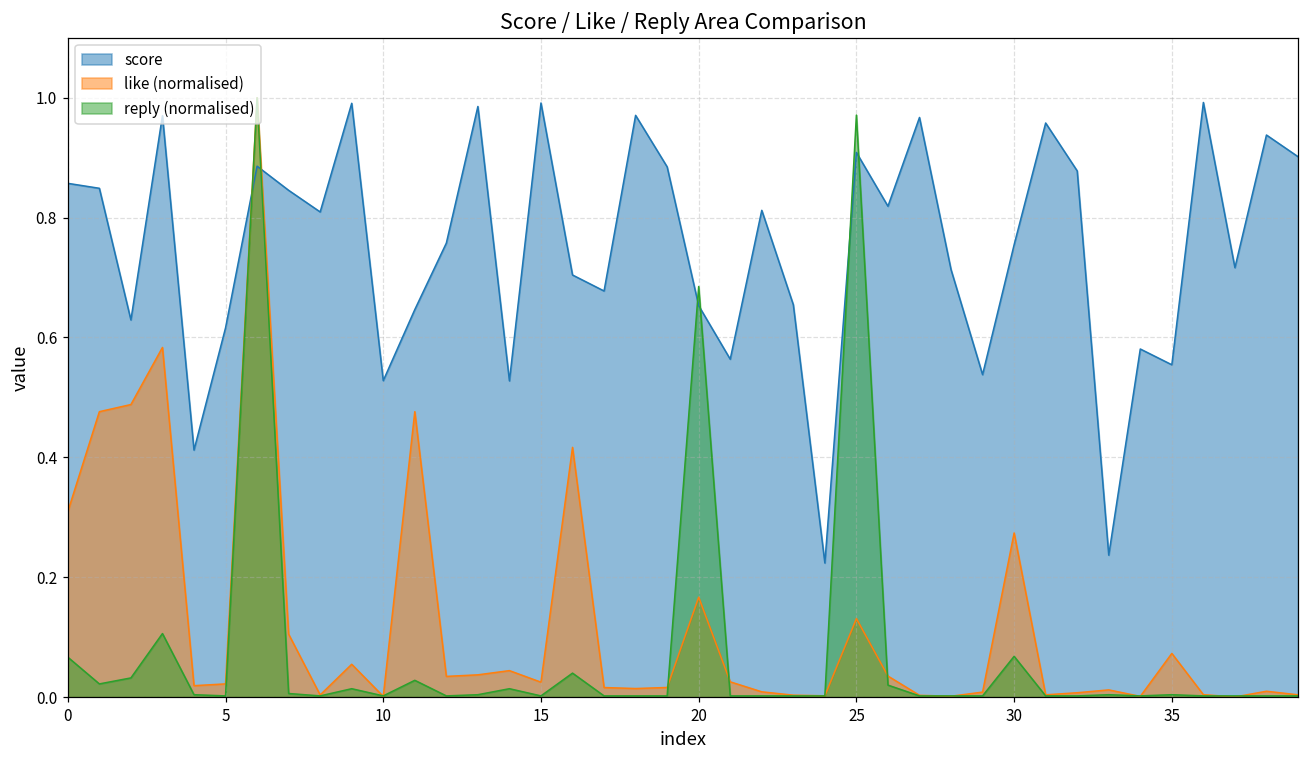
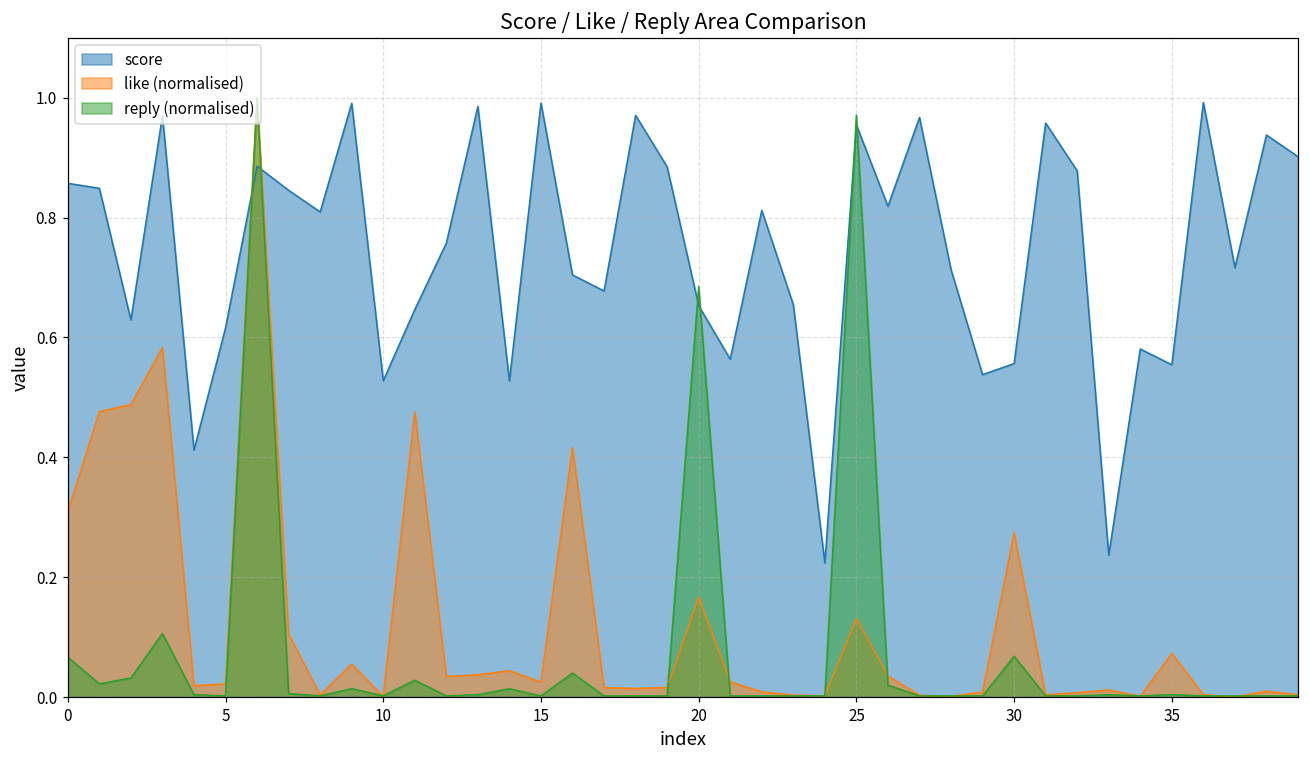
score, 25: 0.91 -> 0.95
score, 30: 0.75 -> 0.56
